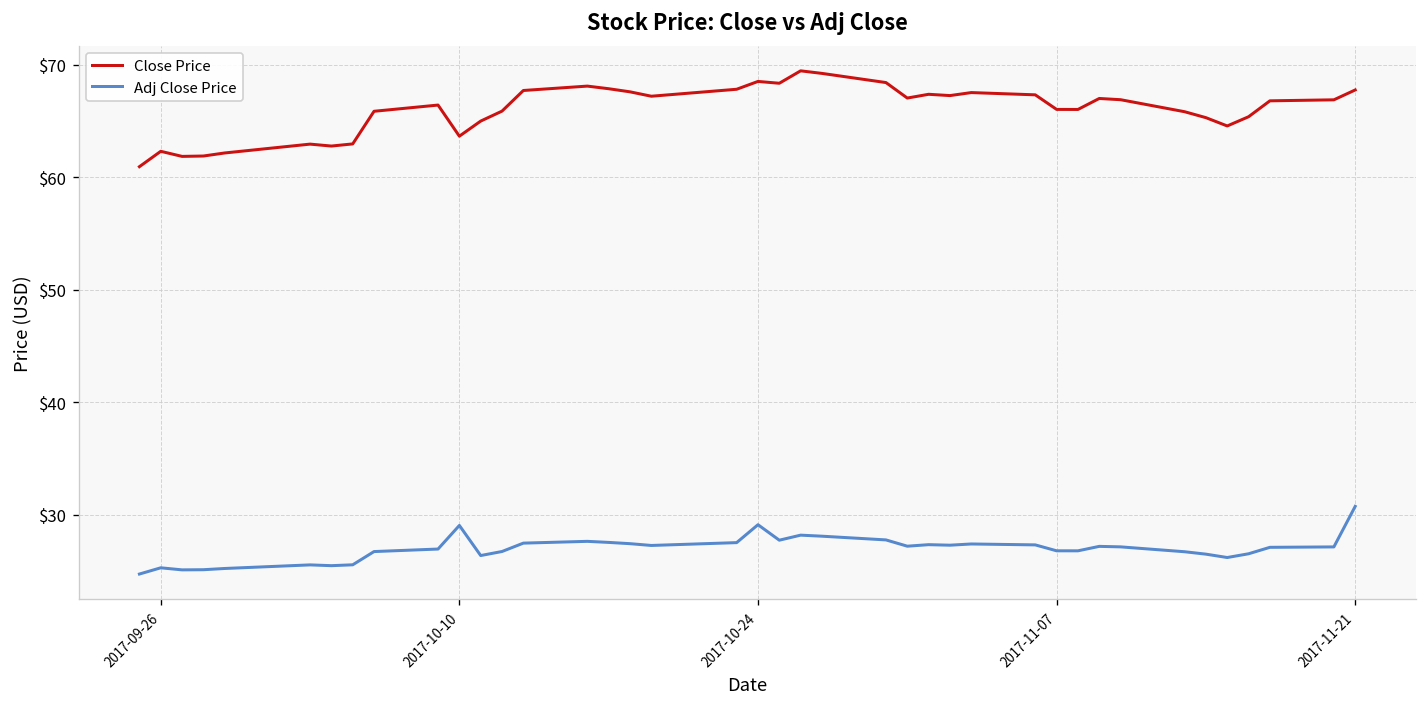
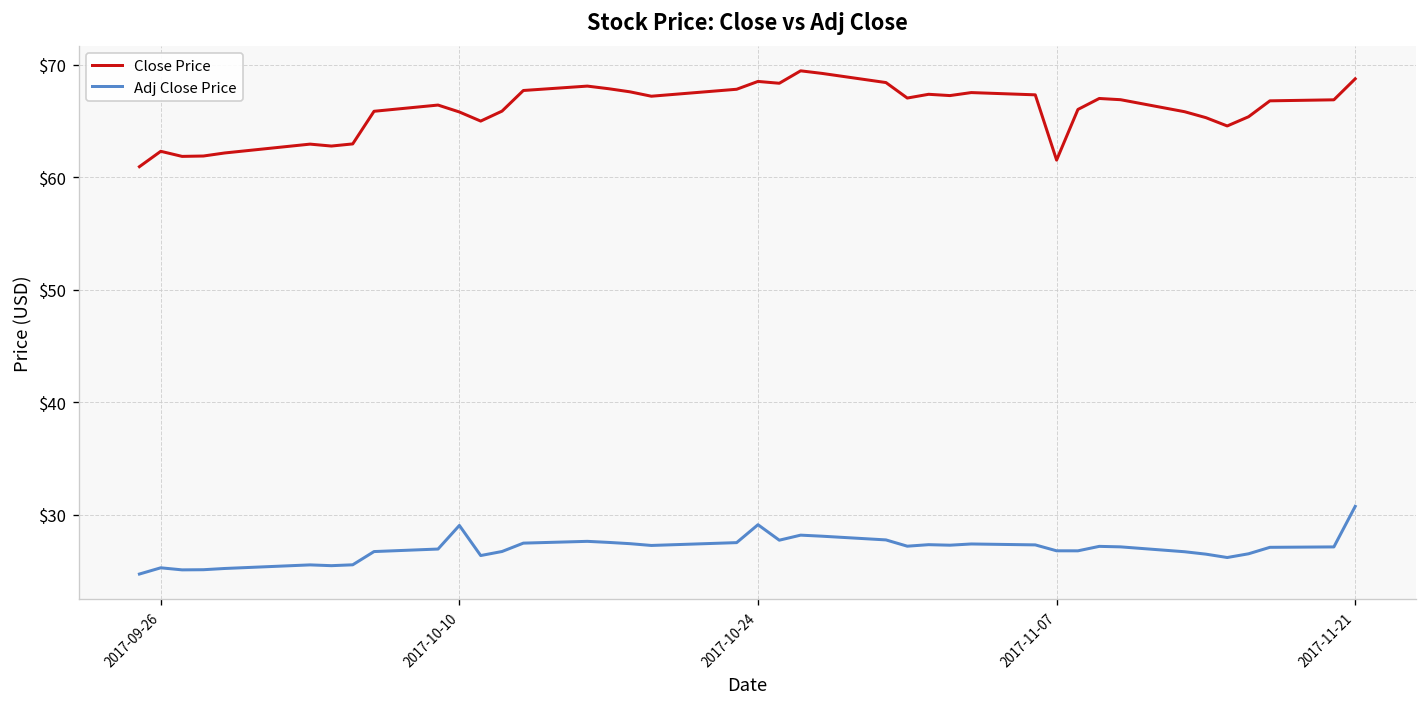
Close Price, 2017-10-10: $64 -> $66
Close Price, 2017-11-07: $66 -> $62
Close Price, 2017-11-21: $68 -> $69
